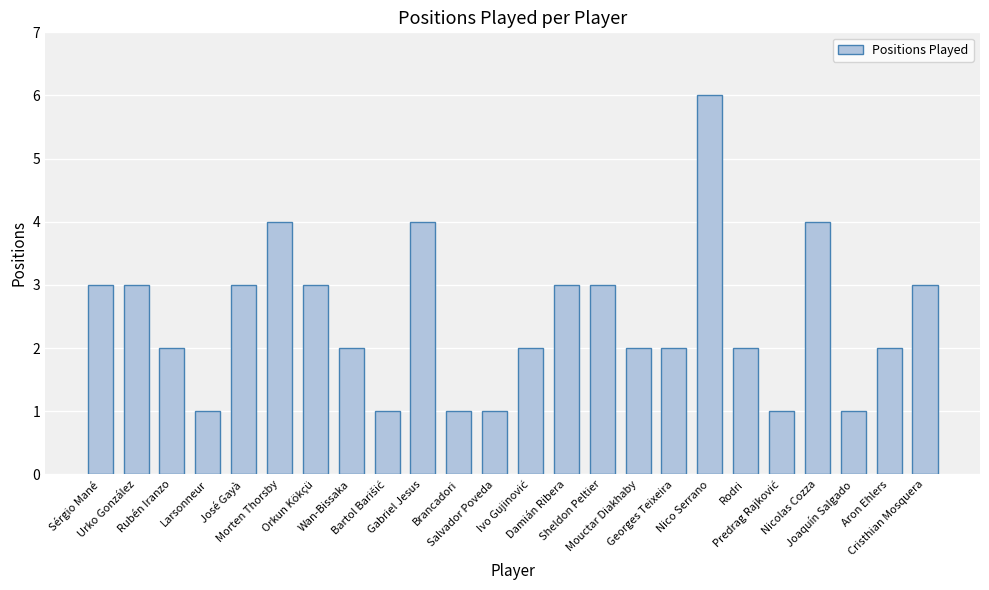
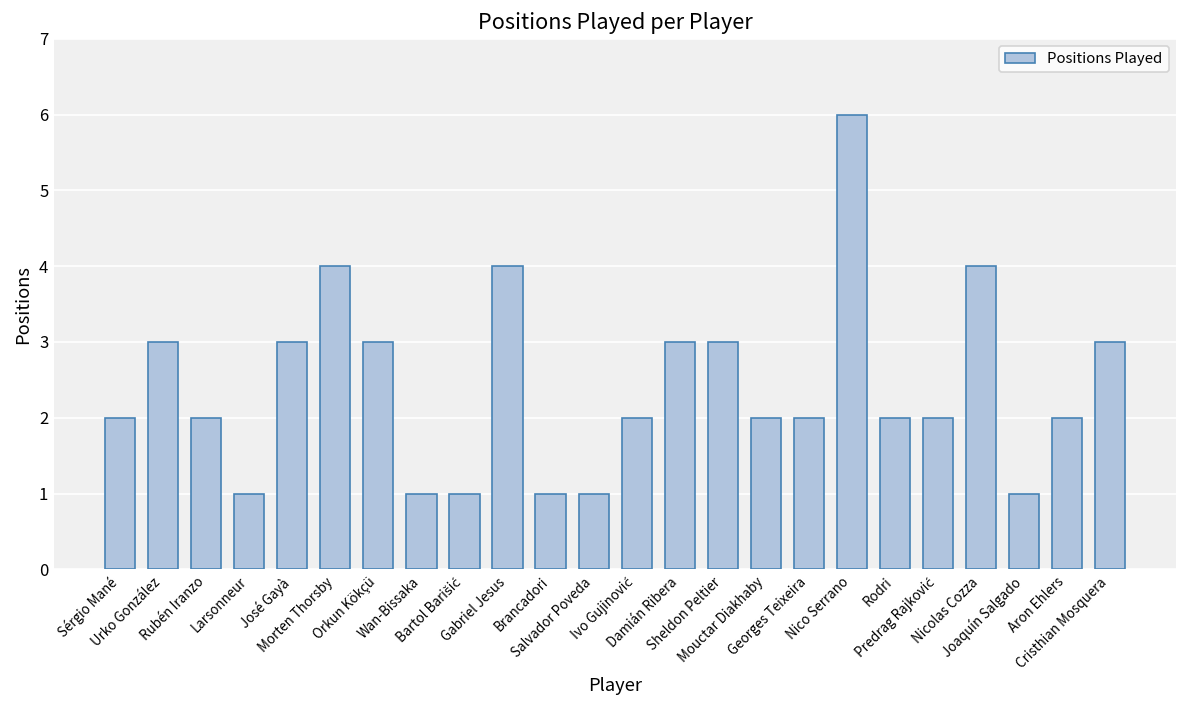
Sérgio Mané: 3 -> 2
Wan-Bissaka: 2 -> 1
Predrag Rajković: 1 -> 2
